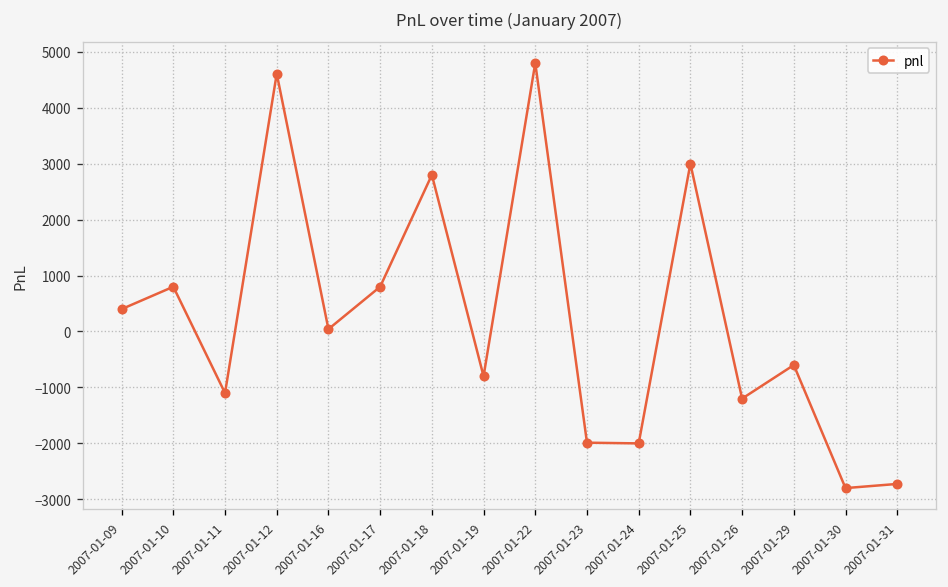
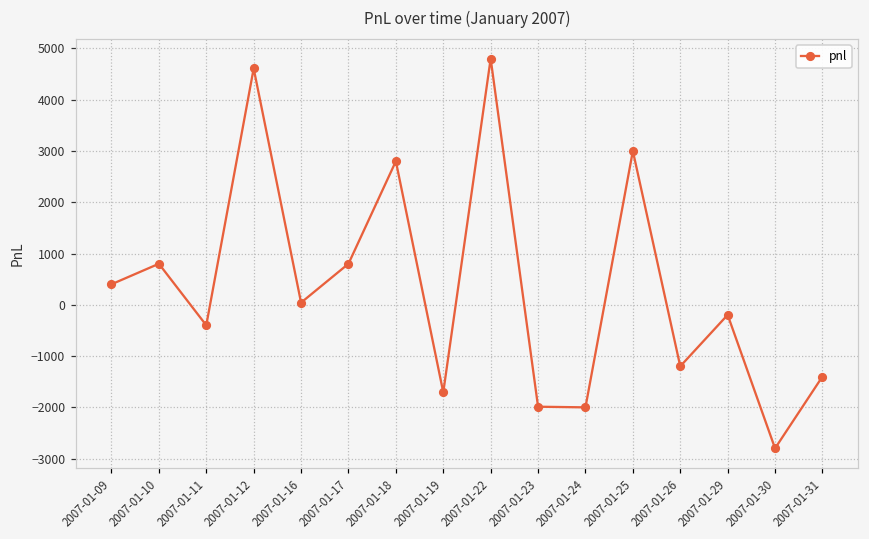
2007-01-11: -1100 -> -400
2007-01-19: -800 -> -1700
2007-01-29: -600 -> -200
2007-01-31: -2700 -> -1400
